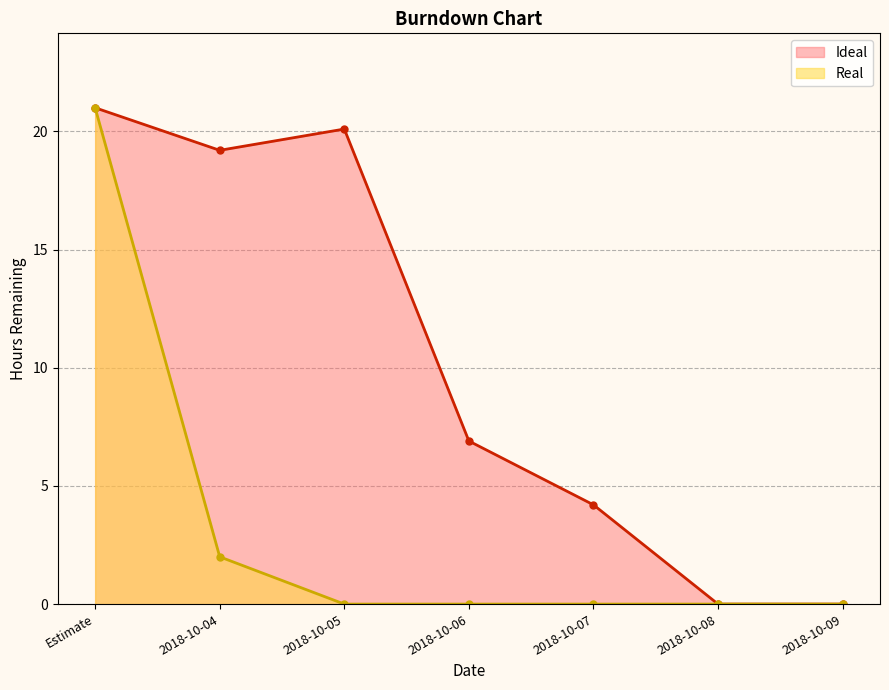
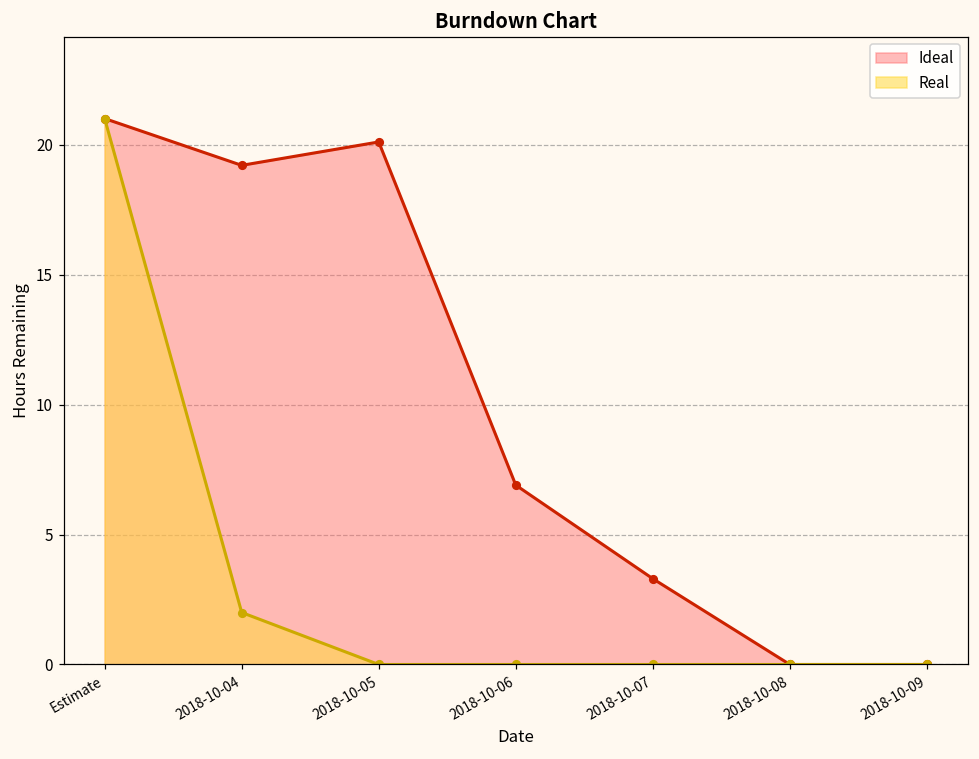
Ideal, 2018-10-07: 4.2 -> 3.3
